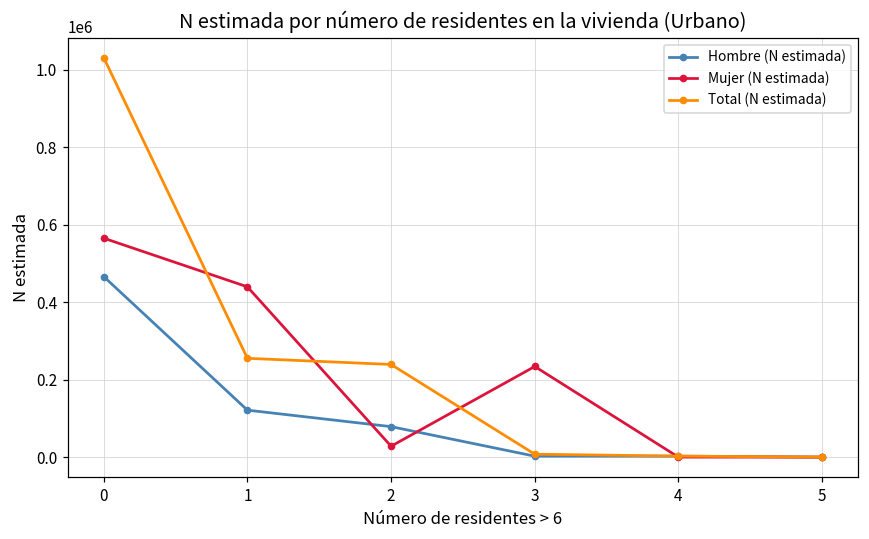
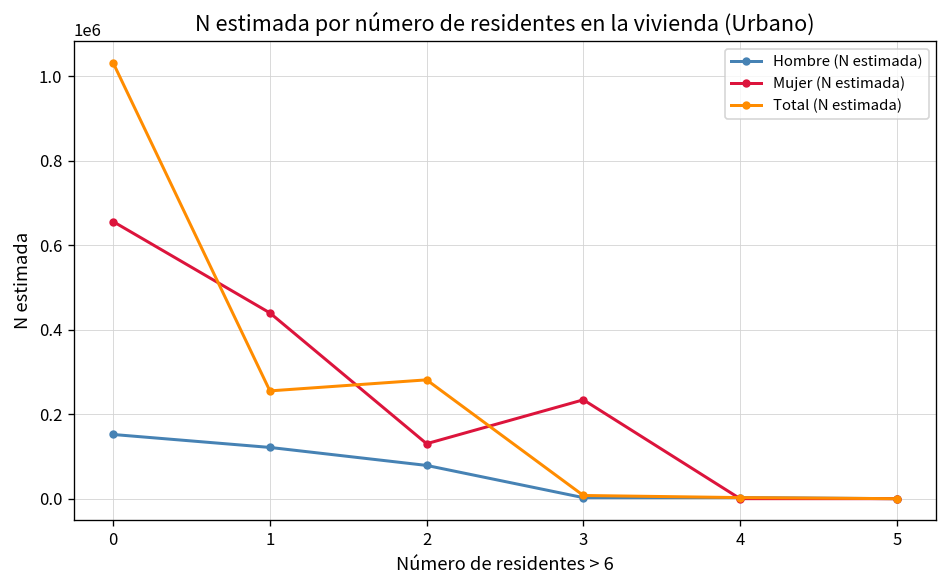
Hombre (N estimada), 0: 470000 -> 150000
Mujer (N estimada), 0: 570000 -> 660000
Mujer (N estimada), 2: 30000 -> 130000
Total (N estimada), 2: 240000 -> 280000
